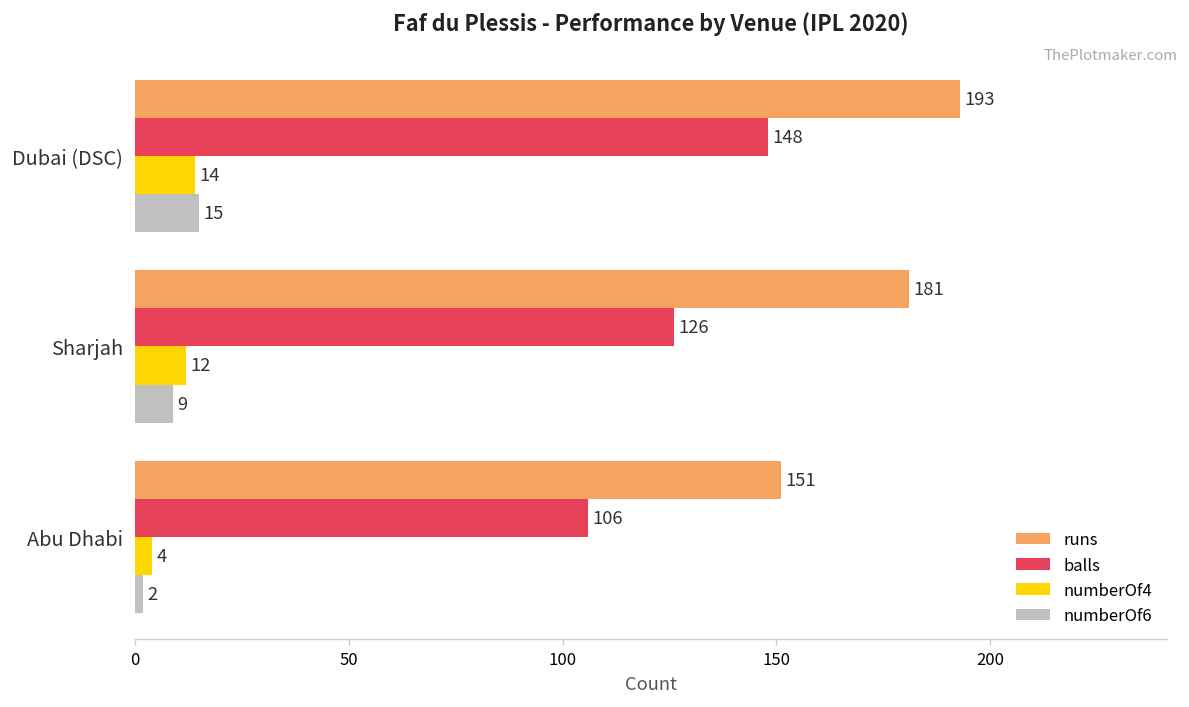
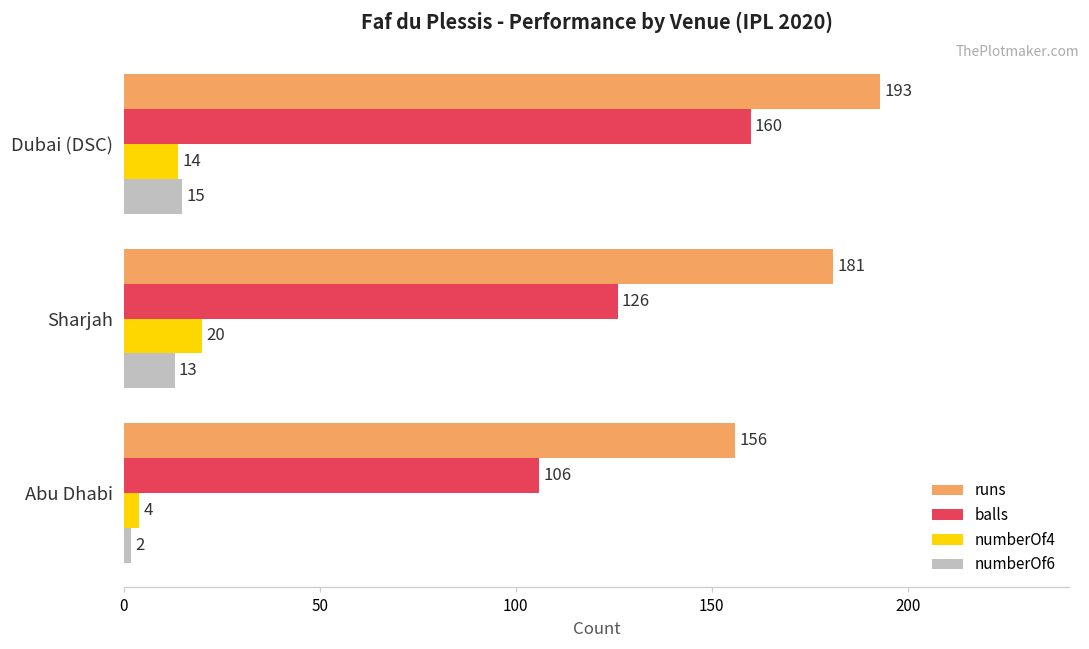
balls, Dubai (DSC): 148 -> 160
numberOf4, Sharjah: 12 -> 20
numberOf6, Sharjah: 9 -> 13
runs, Abu Dhabi: 151 -> 156
